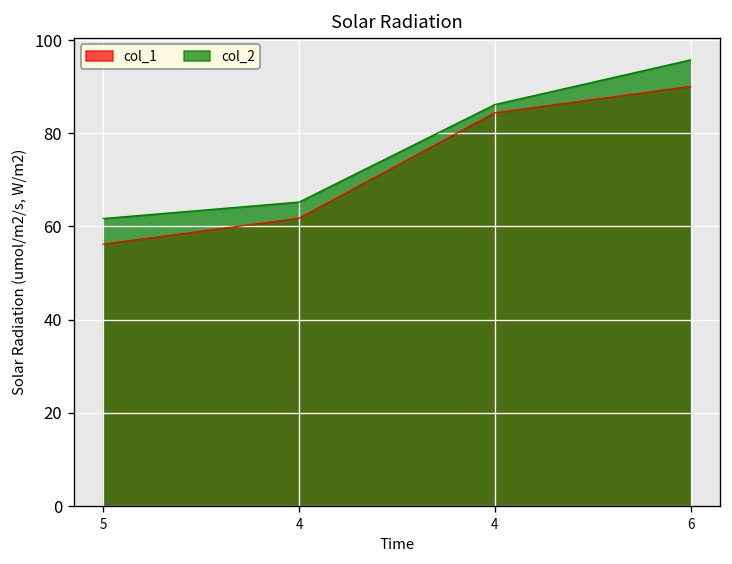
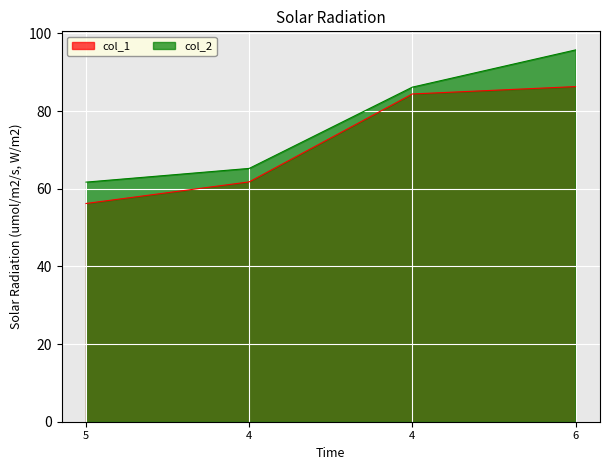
col_1, 6: 90 -> 86
